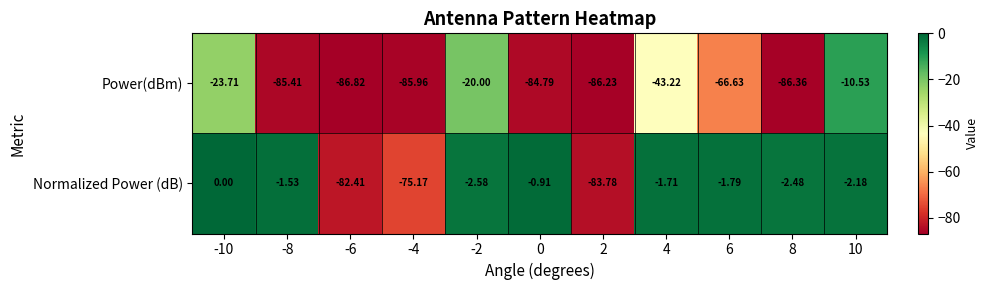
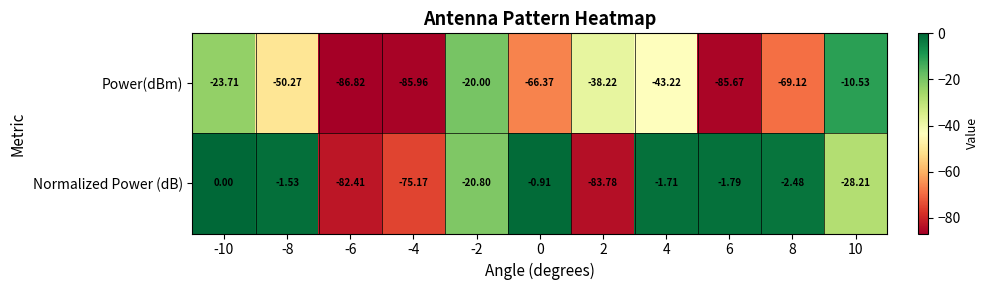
Power(dBm), -8: -85.41 -> -50.27
Power(dBm), 0: -84.79 -> -66.37
Power(dBm), 2: -86.23 -> -38.22
Power(dBm), 6: -66.63 -> -85.67
Power(dBm), 8: -86.36 -> -69.12
Normalized Power (dB), -2: -2.58 -> -20.80
Normalized Power (dB), 10: -2.18 -> -28.21
